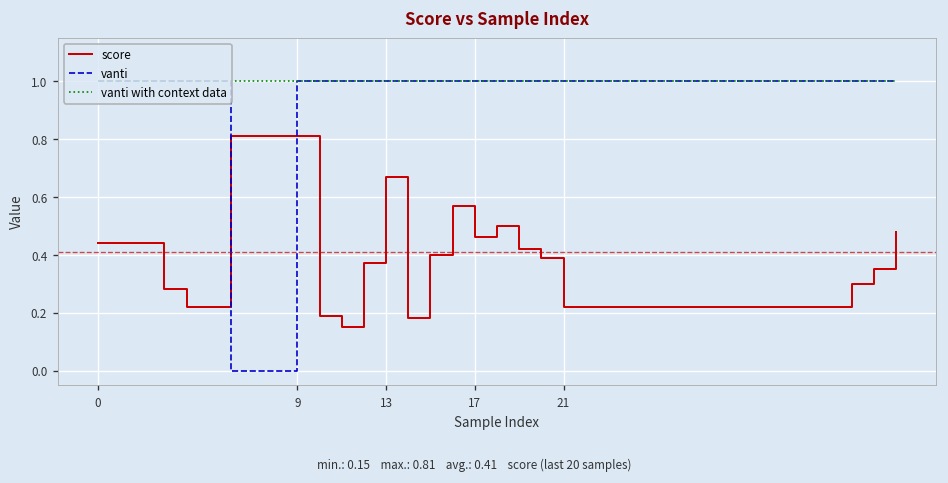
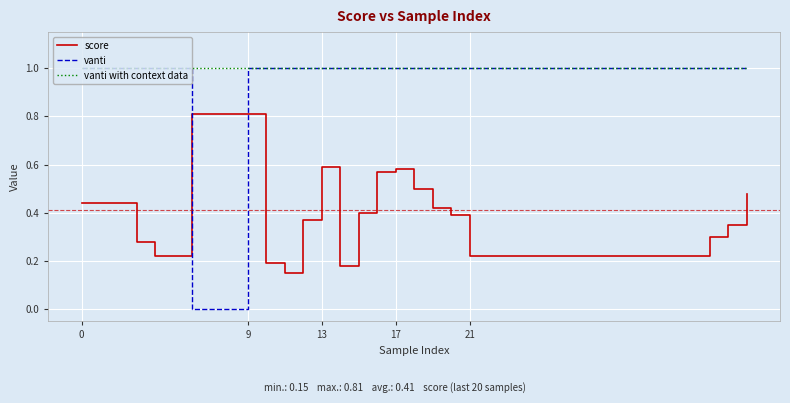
score, 13: 0.67 -> 0.59
score, 17: 0.46 -> 0.58
